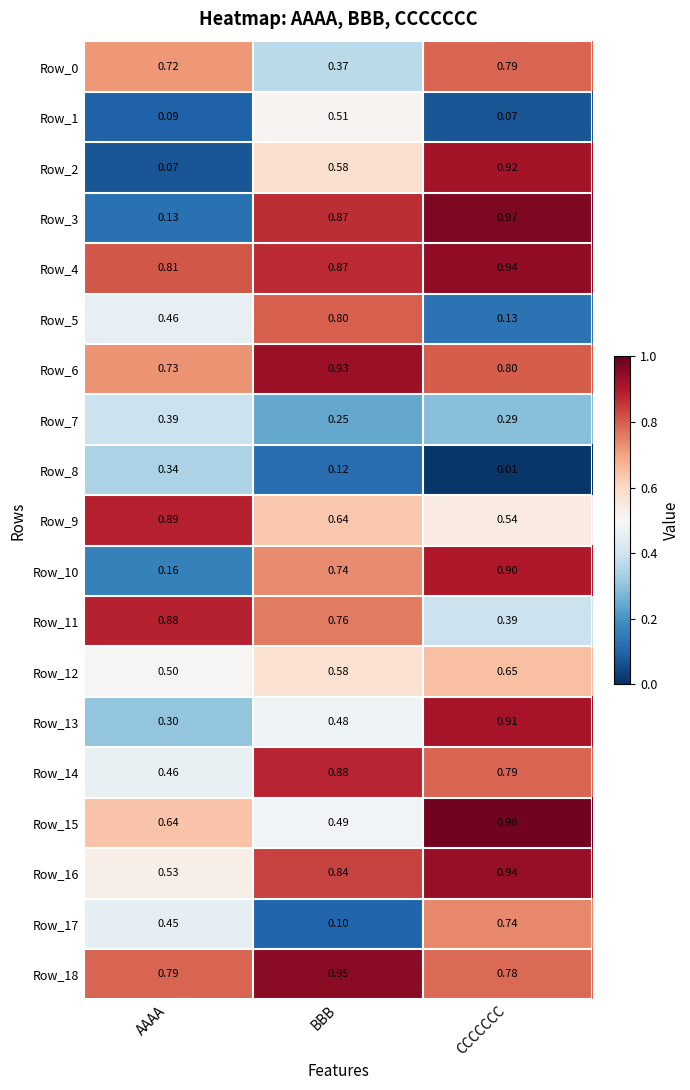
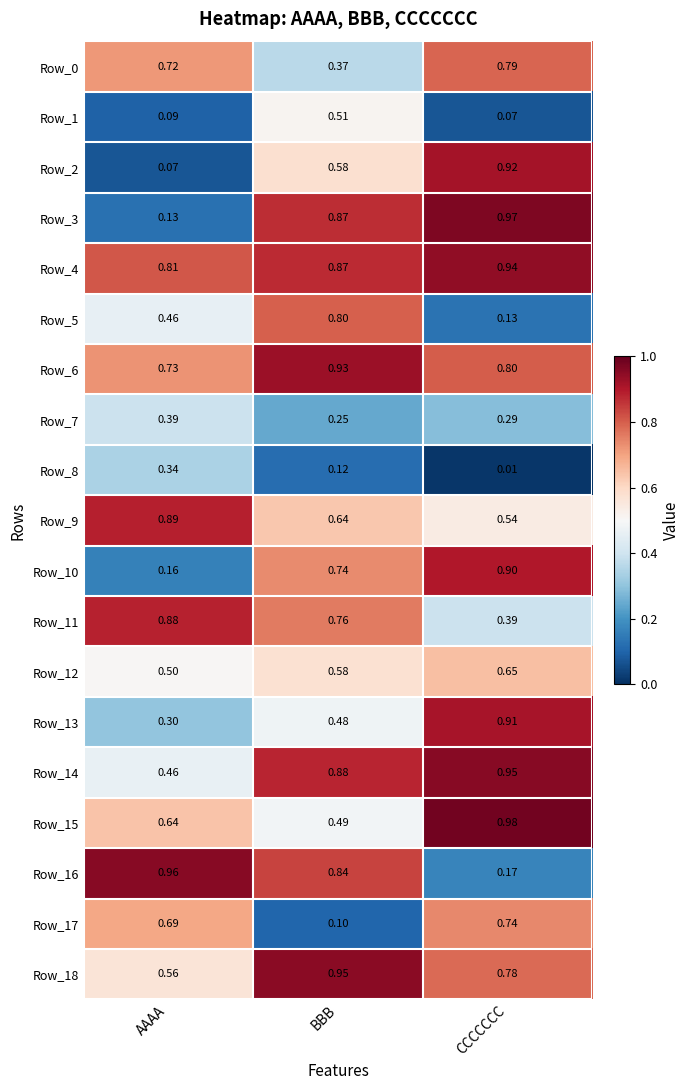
Row_14, CCCCCCC: 0.79 -> 0.95
Row_16, AAAA: 0.53 -> 0.96
Row_16, CCCCCCC: 0.94 -> 0.17
Row_17, AAAA: 0.45 -> 0.69
Row_18, AAAA: 0.79 -> 0.56
